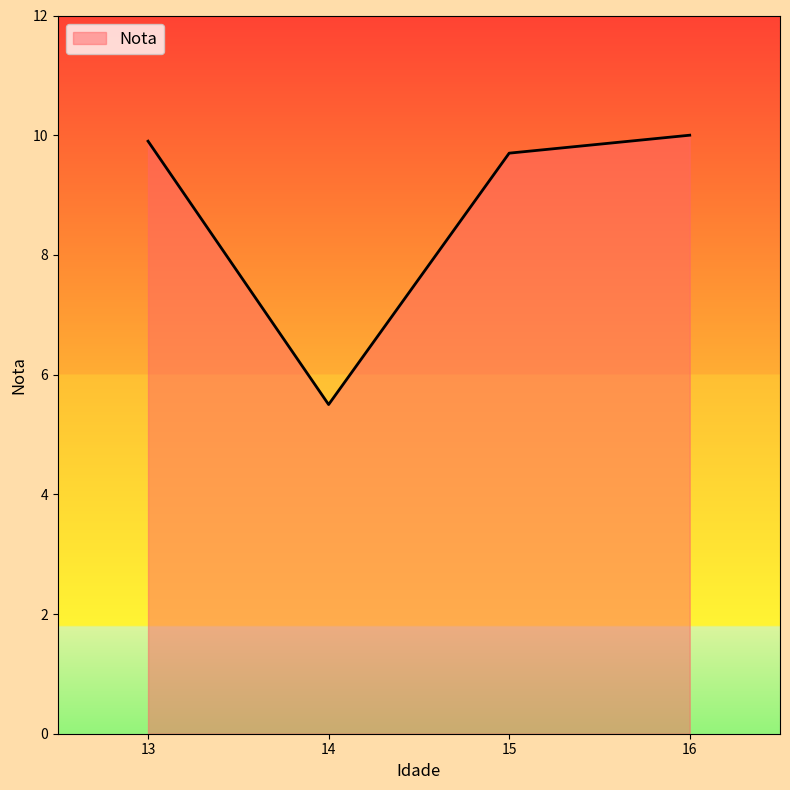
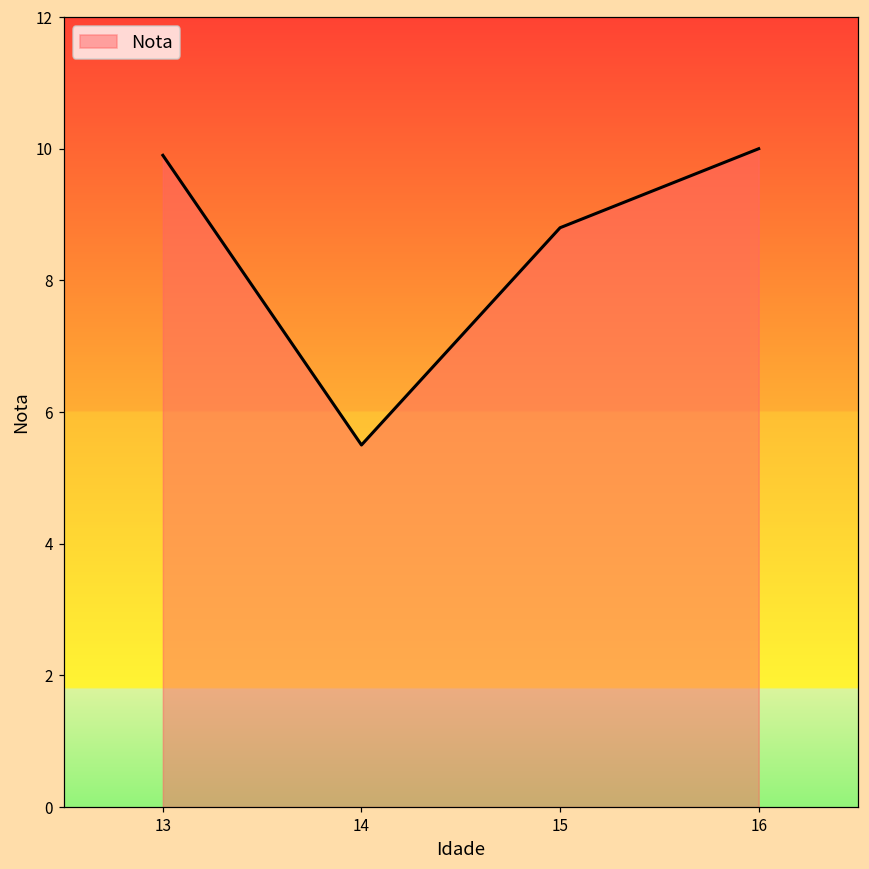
15: 9.7 -> 8.8
